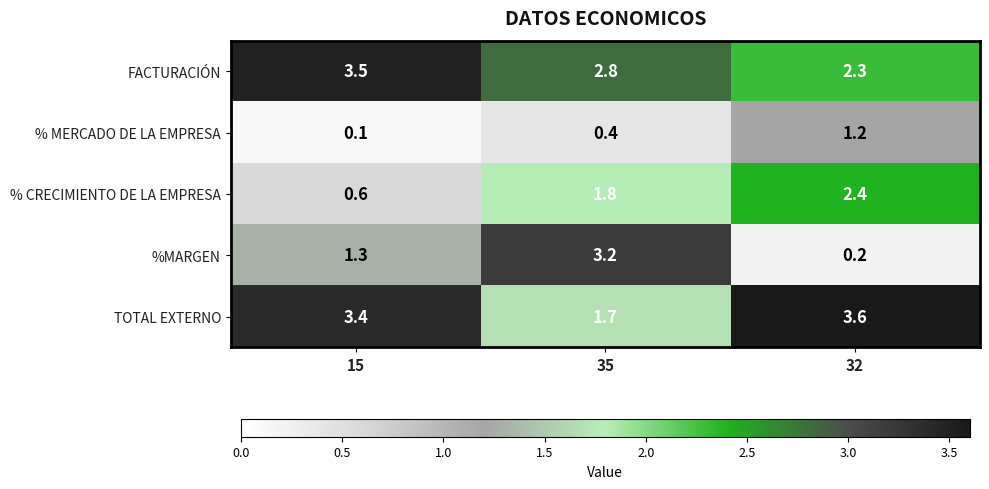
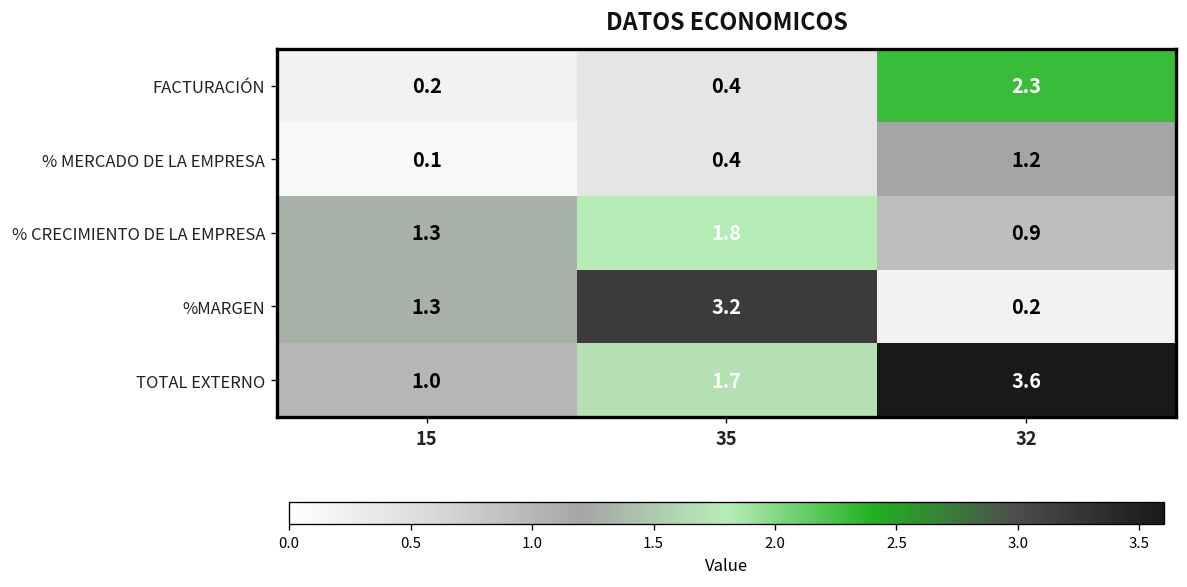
FACTURACIÓN, 15: 3.5 -> 0.2
FACTURACIÓN, 35: 2.8 -> 0.4
% CRECIMIENTO DE LA EMPRESA, 15: 0.6 -> 1.3
% CRECIMIENTO DE LA EMPRESA, 32: 2.4 -> 0.9
TOTAL EXTERNO, 15: 3.4 -> 1.0
